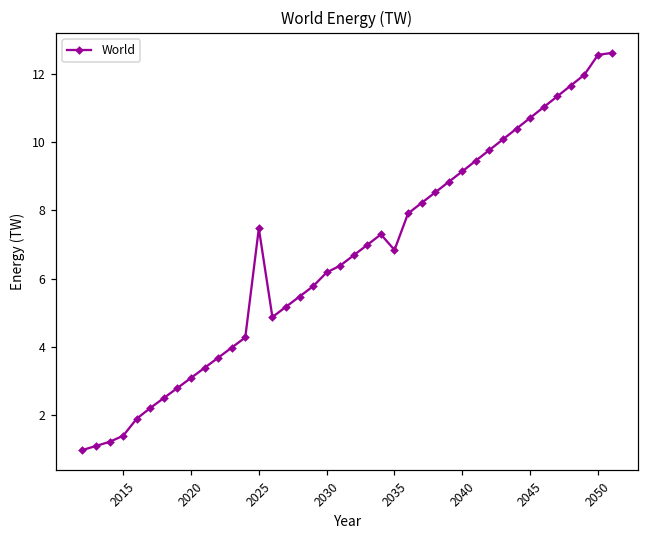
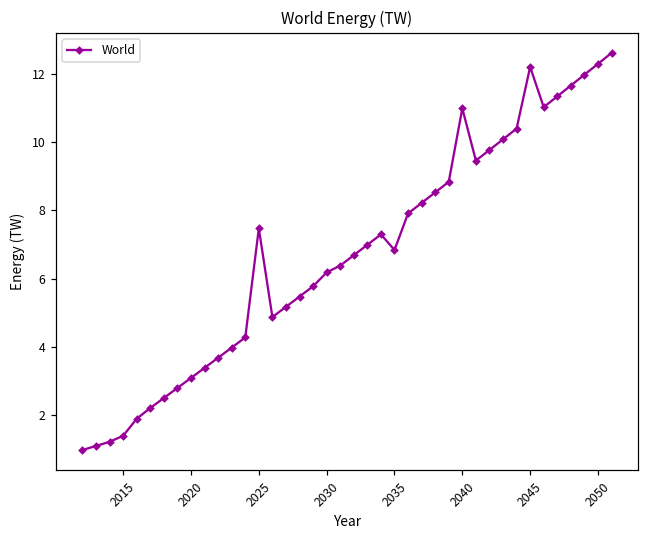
2040: 9.1 -> 11.0
2045: 10.7 -> 12.2
2050: 12.5 -> 12.3
